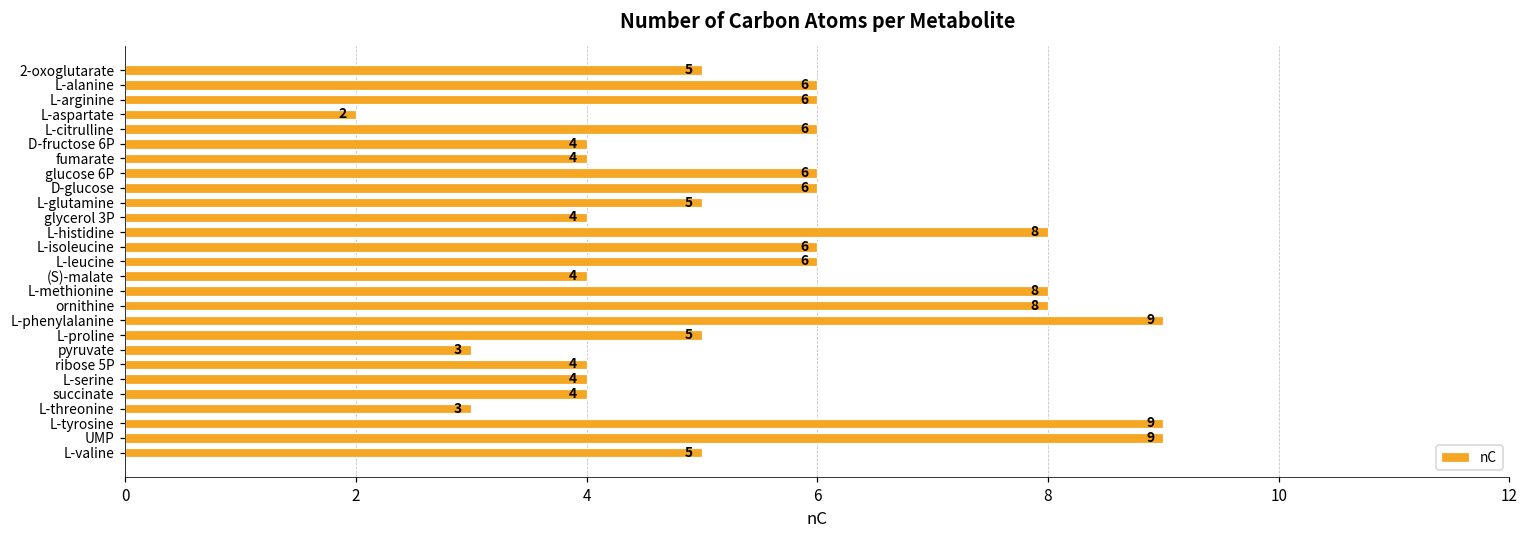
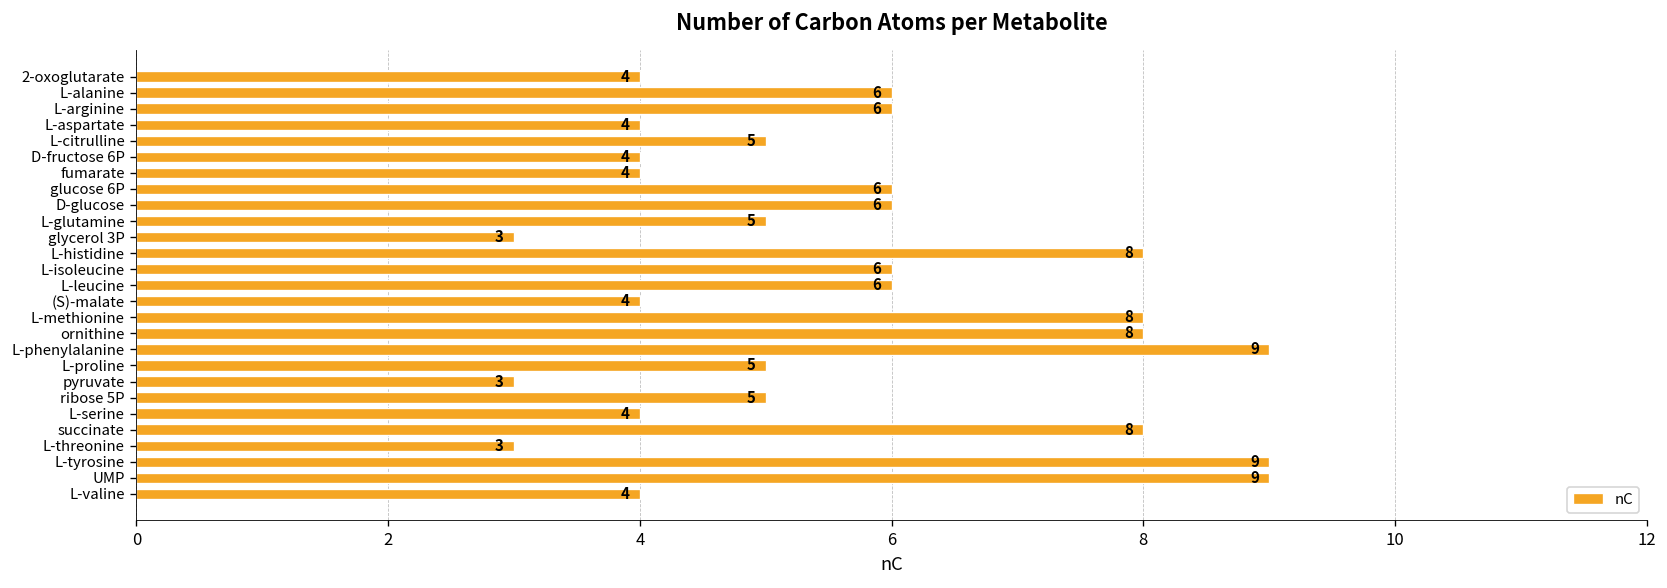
2-oxoglutarate: 5 -> 4
L-aspartate: 2 -> 4
L-citrulline: 6 -> 5
glycerol 3P: 4 -> 3
ribose 5P: 4 -> 5
succinate: 4 -> 8
L-valine: 5 -> 4
